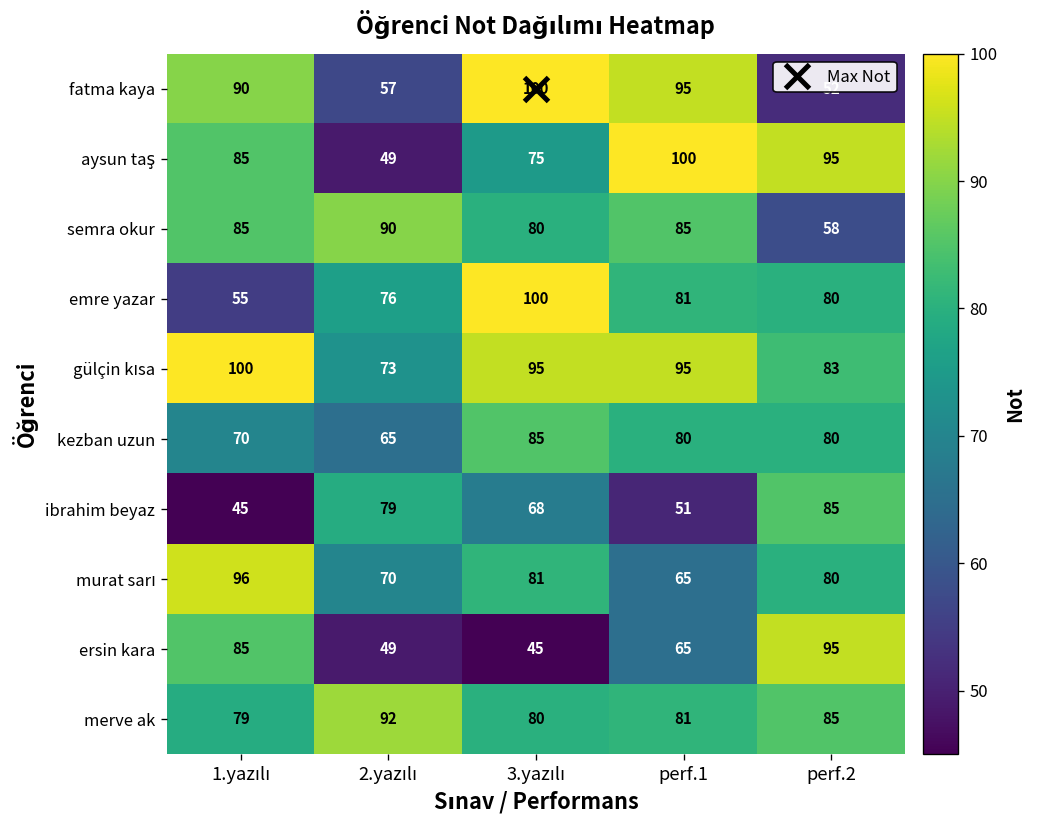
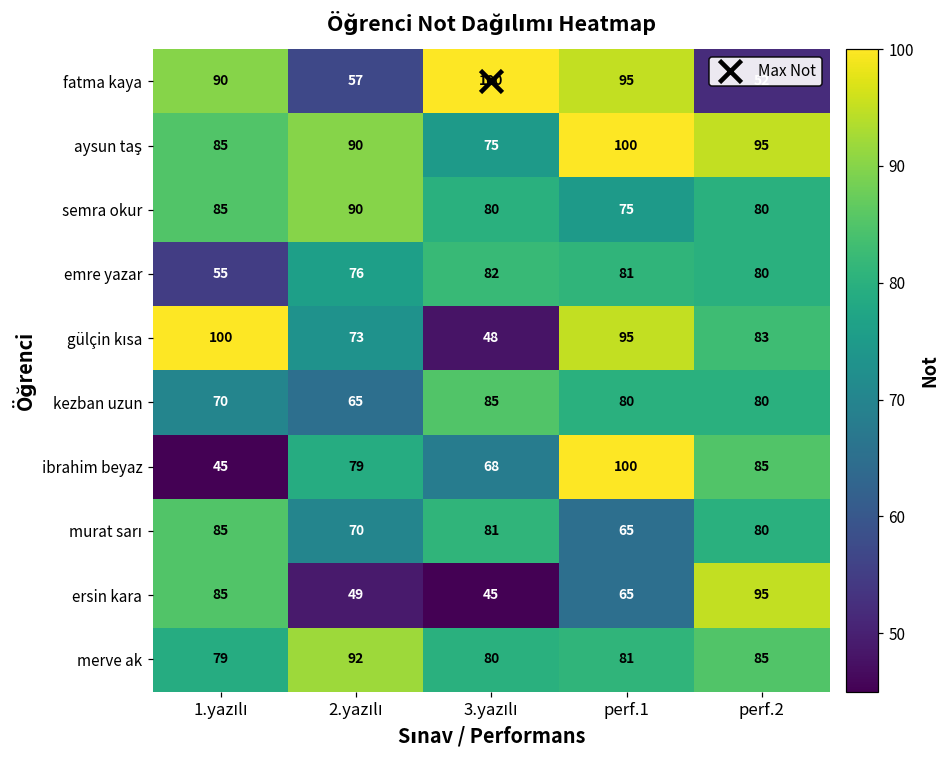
aysun taş, 2.yazılı: 49 -> 90
semra okur, perf.1: 85 -> 75
semra okur, perf.2: 58 -> 80
emre yazar, 3.yazılı: 100 -> 82
gülçin kısa, 3.yazılı: 95 -> 48
ibrahim beyaz, perf.1: 51 -> 100
murat sarı, 1.yazılı: 96 -> 85
